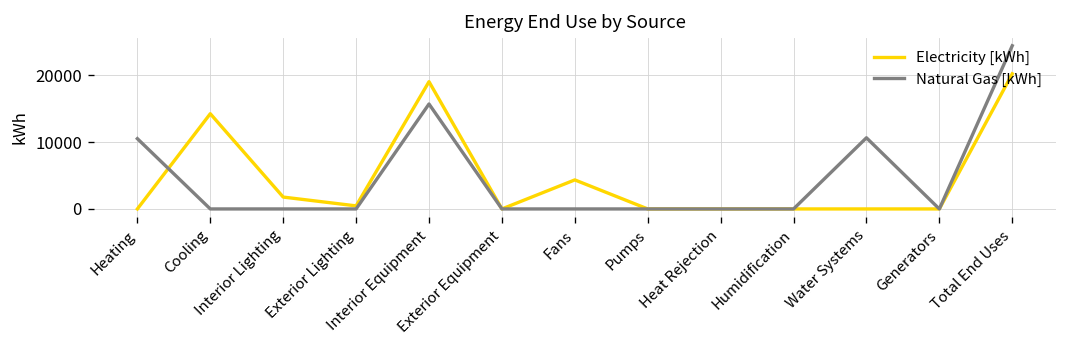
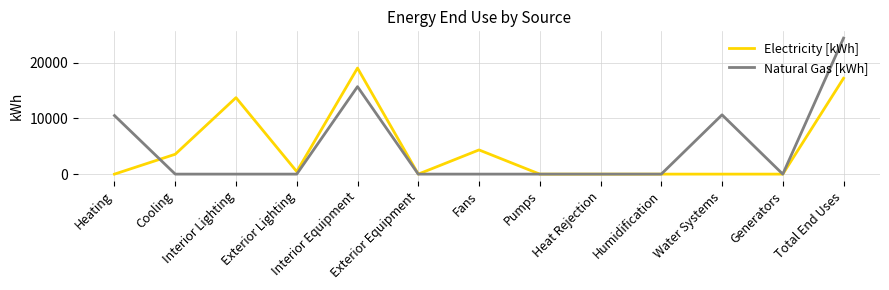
Electricity [kWh], Cooling: 14000 -> 4000
Electricity [kWh], Interior Lighting: 2000 -> 14000
Electricity [kWh], Total End Uses: 20000 -> 17000
